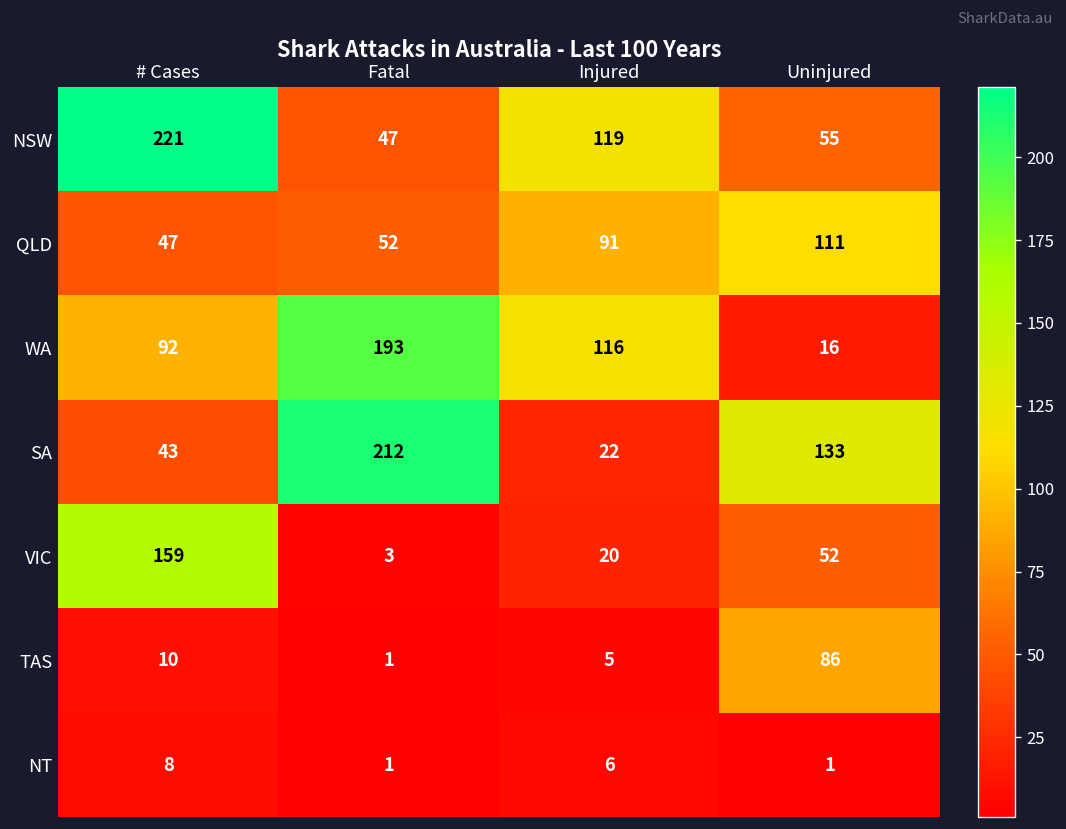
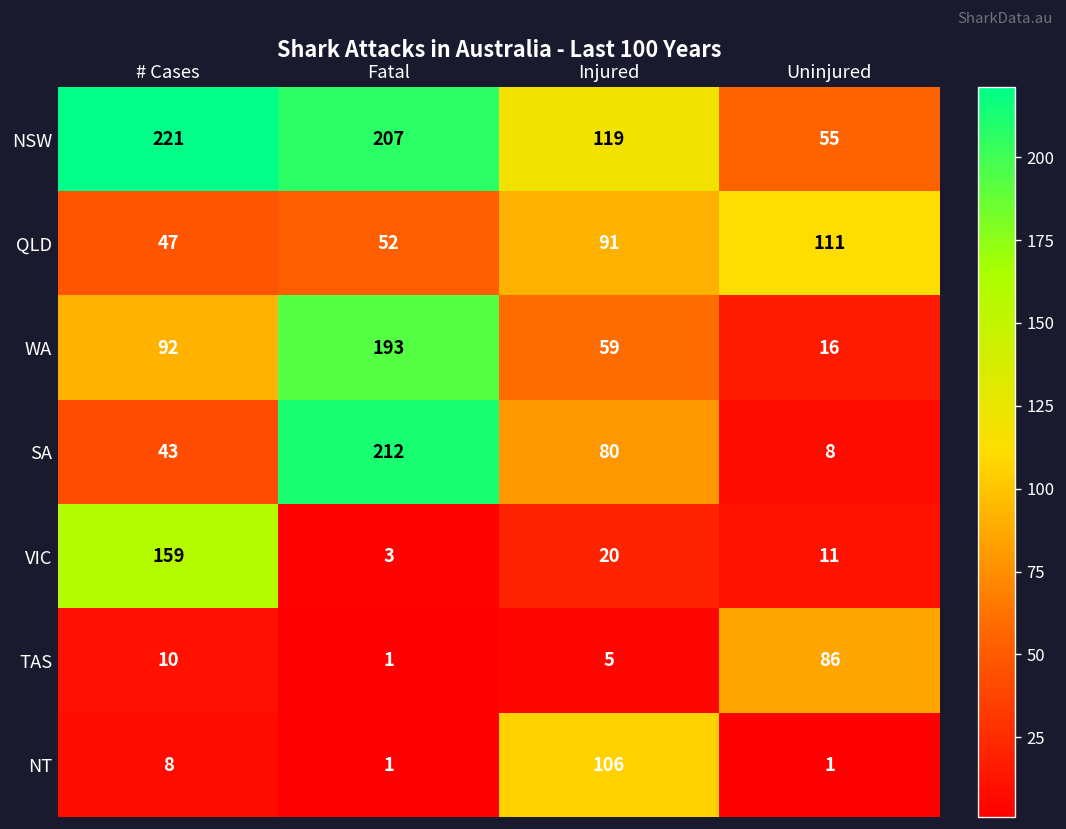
NSW, Fatal: 47 -> 207
WA, Injured: 116 -> 59
SA, Injured: 22 -> 80
SA, Uninjured: 133 -> 8
VIC, Uninjured: 52 -> 11
NT, Injured: 6 -> 106
